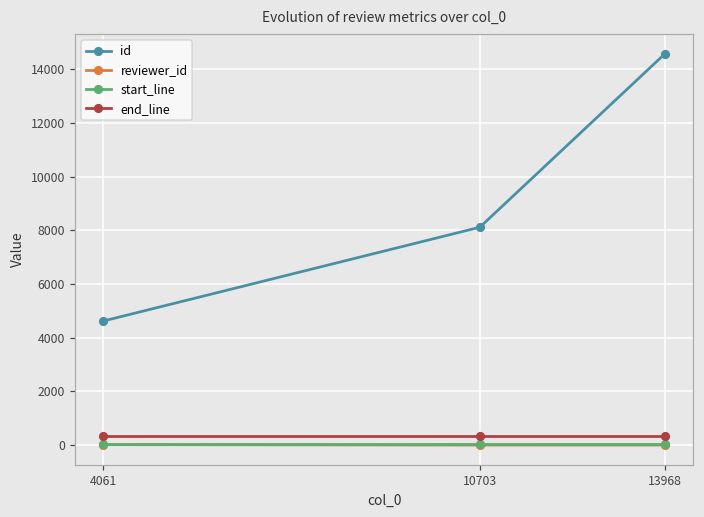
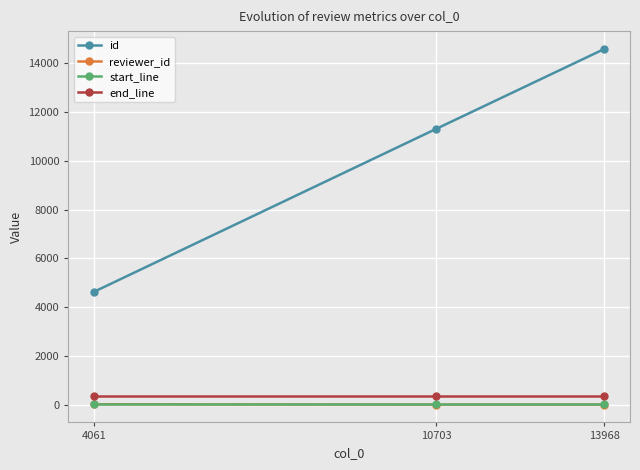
id, 10703: 8100 -> 11300
